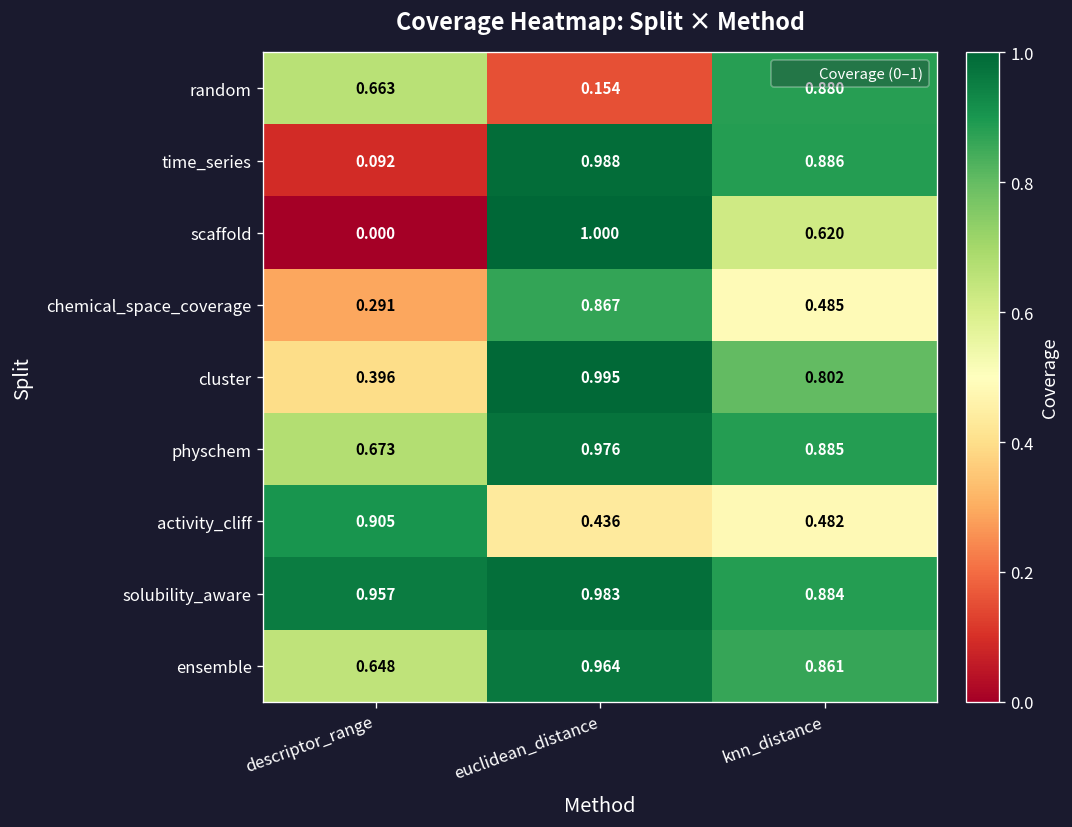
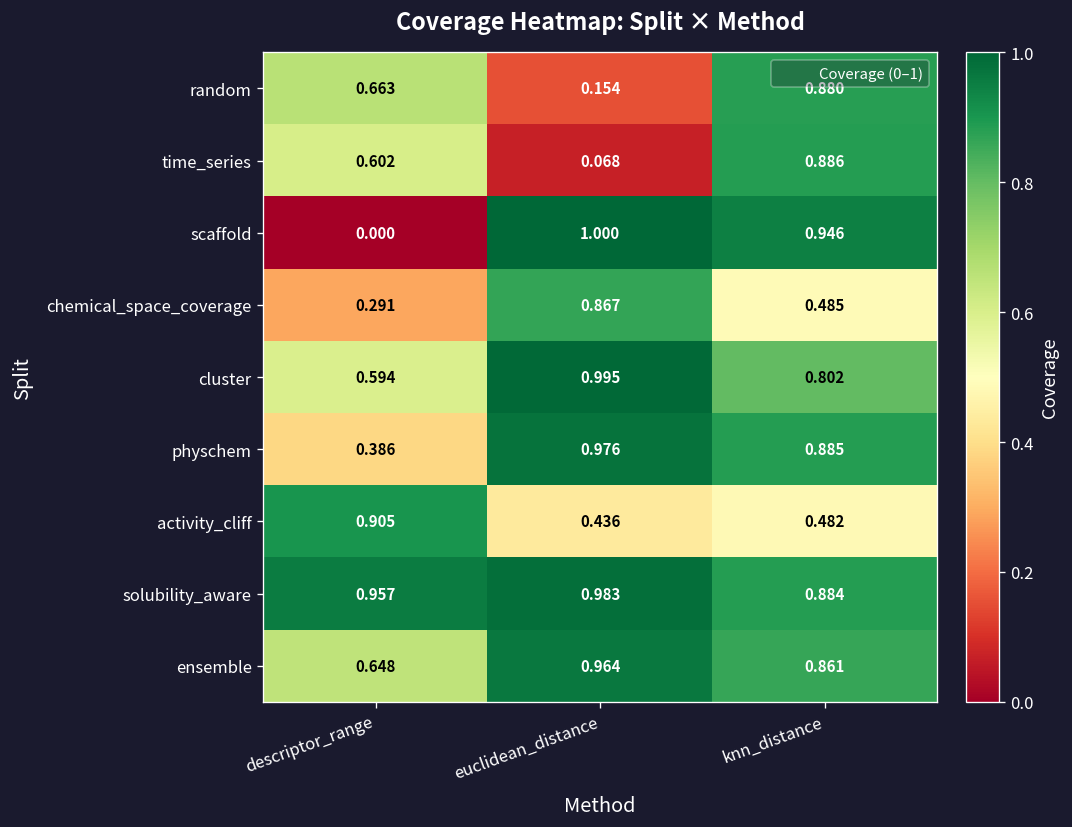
time_series, descriptor_range: 0.092 -> 0.602
time_series, euclidean_distance: 0.988 -> 0.068
scaffold, knn_distance: 0.620 -> 0.946
cluster, descriptor_range: 0.396 -> 0.594
physchem, descriptor_range: 0.673 -> 0.386
